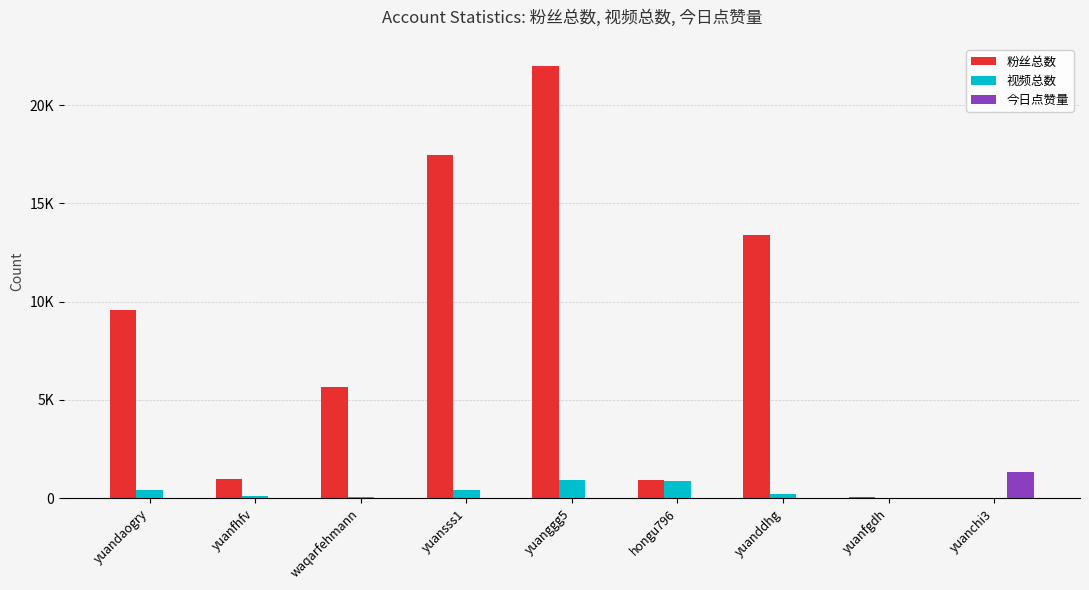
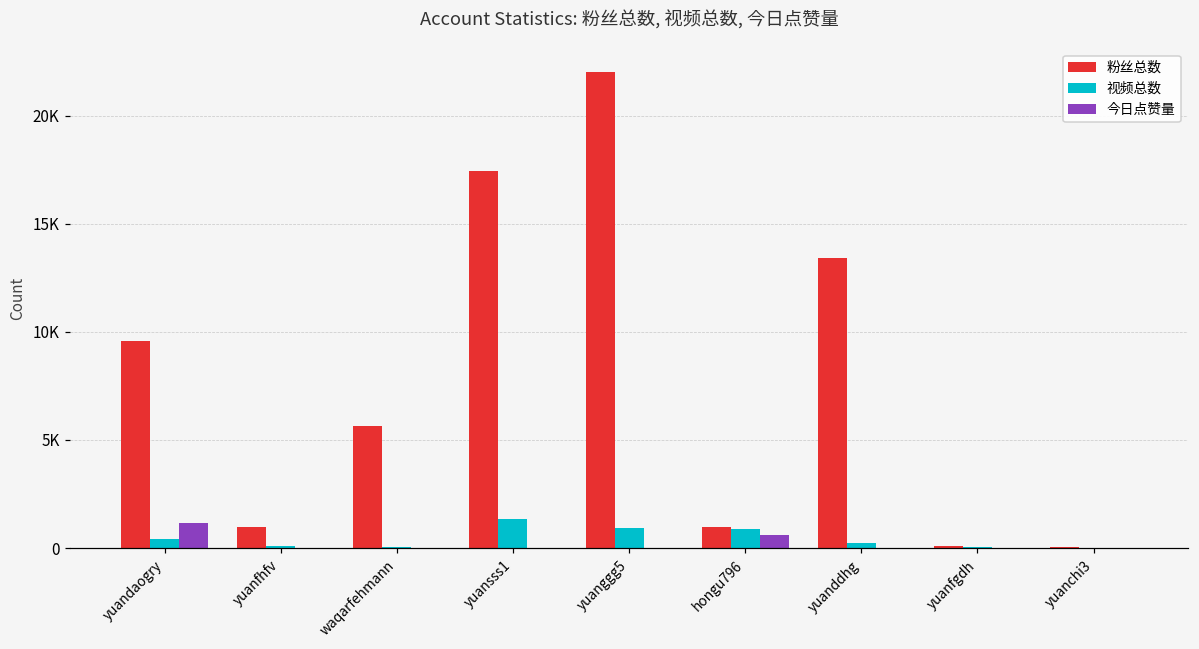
今日点赞量, yuandaogry: 0 -> 1200
视频总数, yuansss1: 400 -> 1400
今日点赞量, hongu796: 0 -> 600
今日点赞量, yuanchi3: 1300 -> 0
